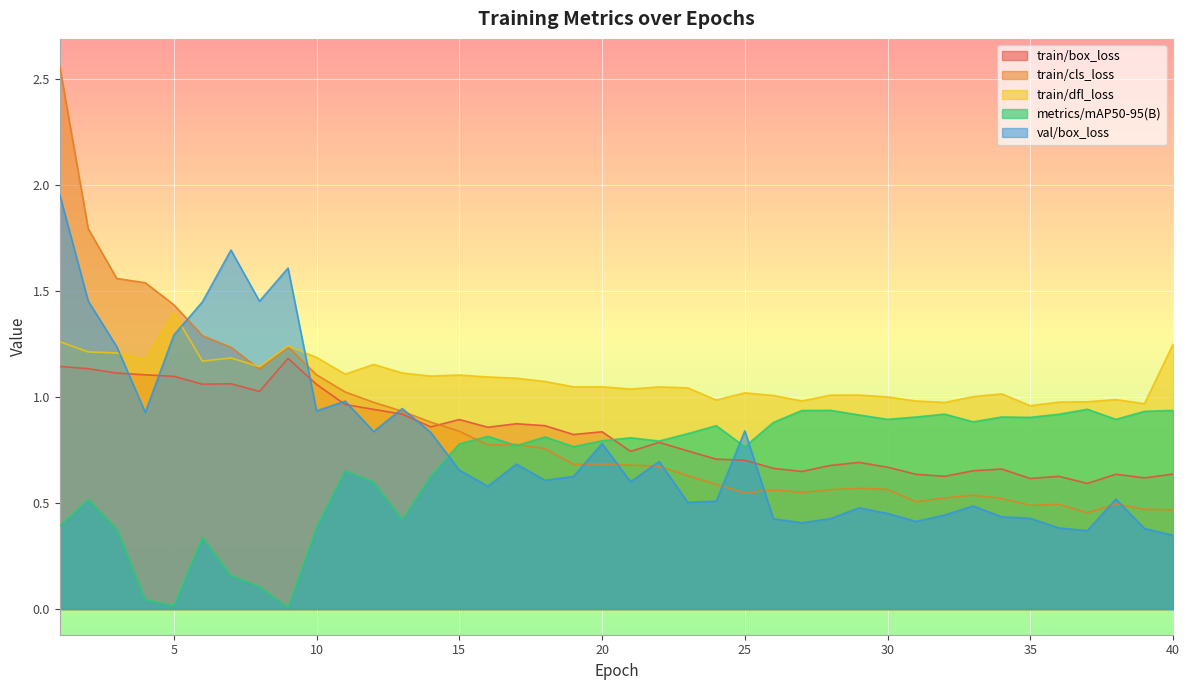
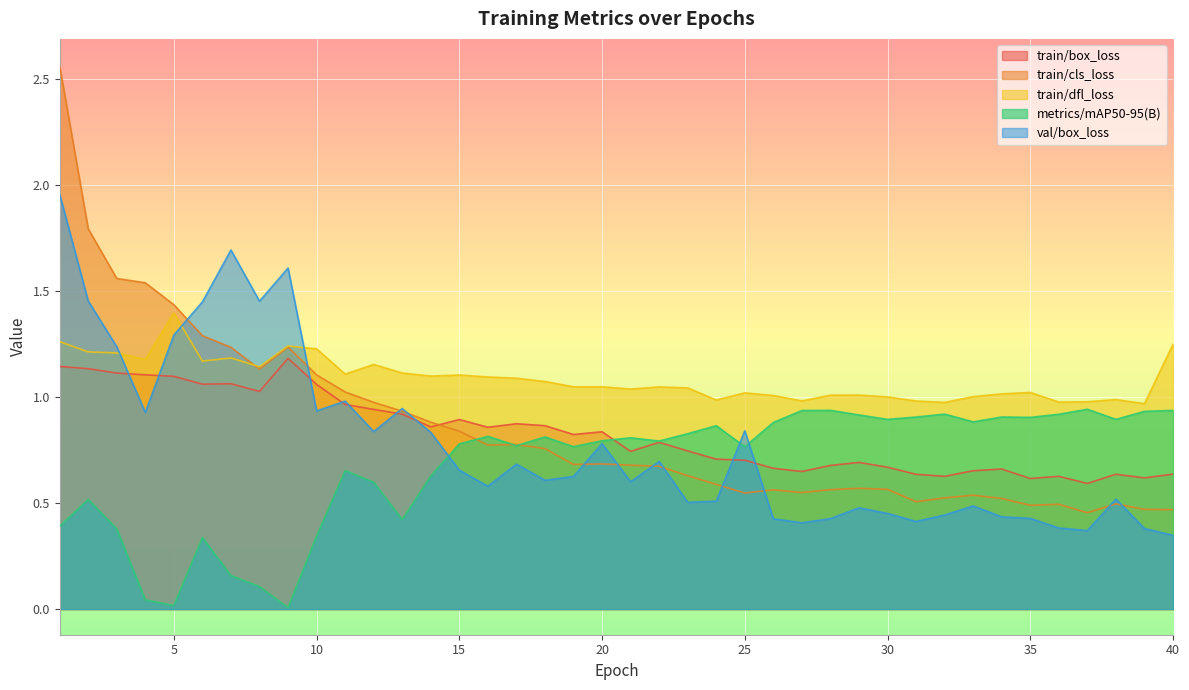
train/dfl_loss, 10: 1.19 -> 1.23
metrics/mAP50-95(B), 10: 0.39 -> 0.34
train/dfl_loss, 35: 0.96 -> 1.02
